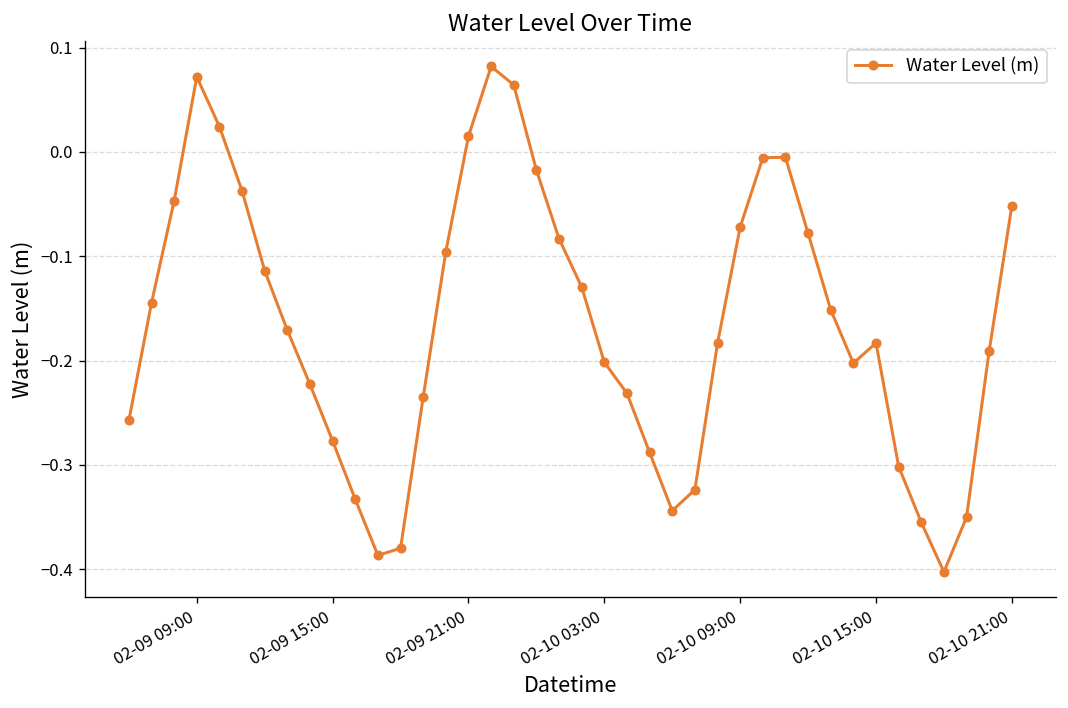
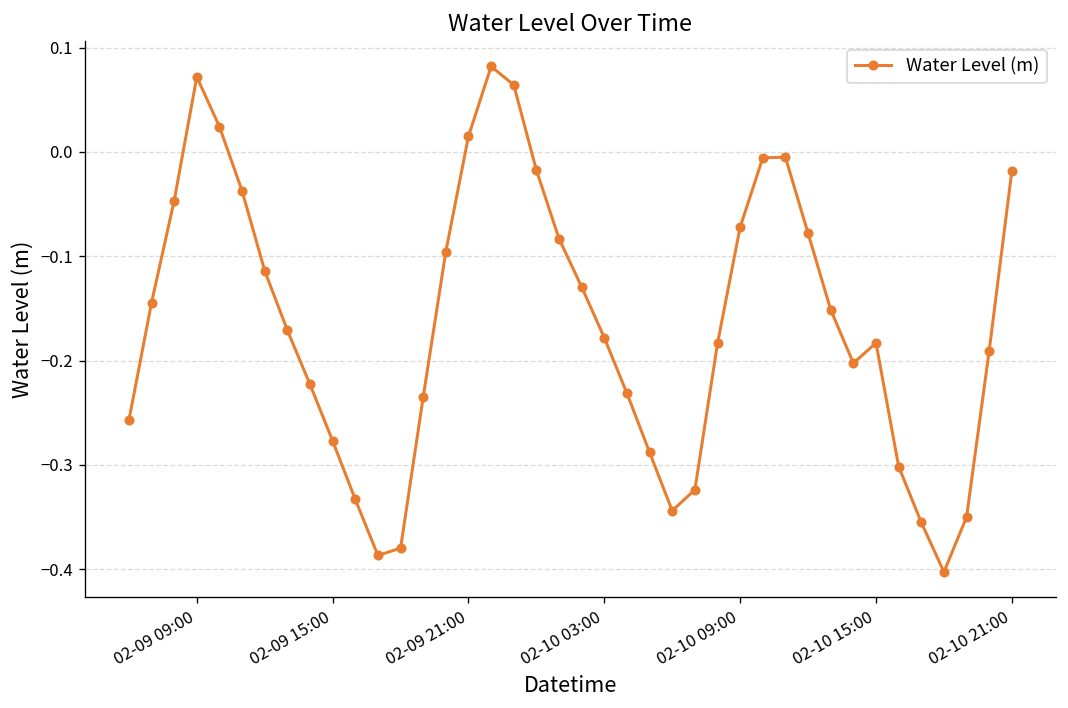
02-10 03:00: -0.20 -> -0.18
02-10 21:00: -0.05 -> -0.02
